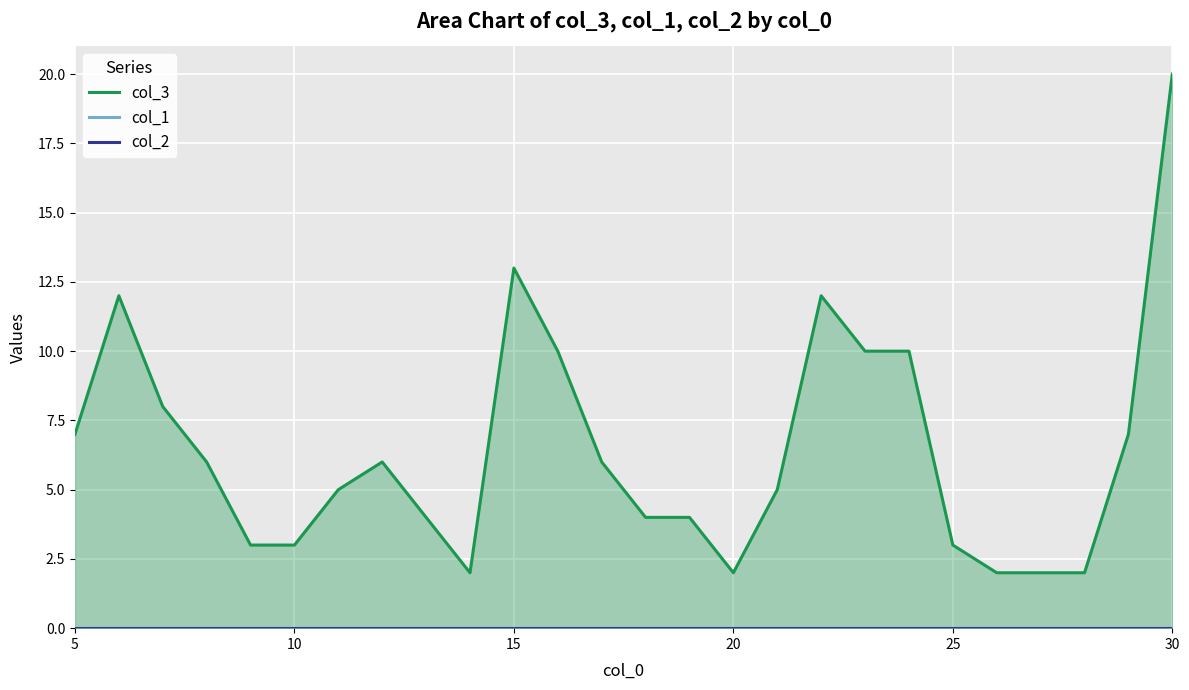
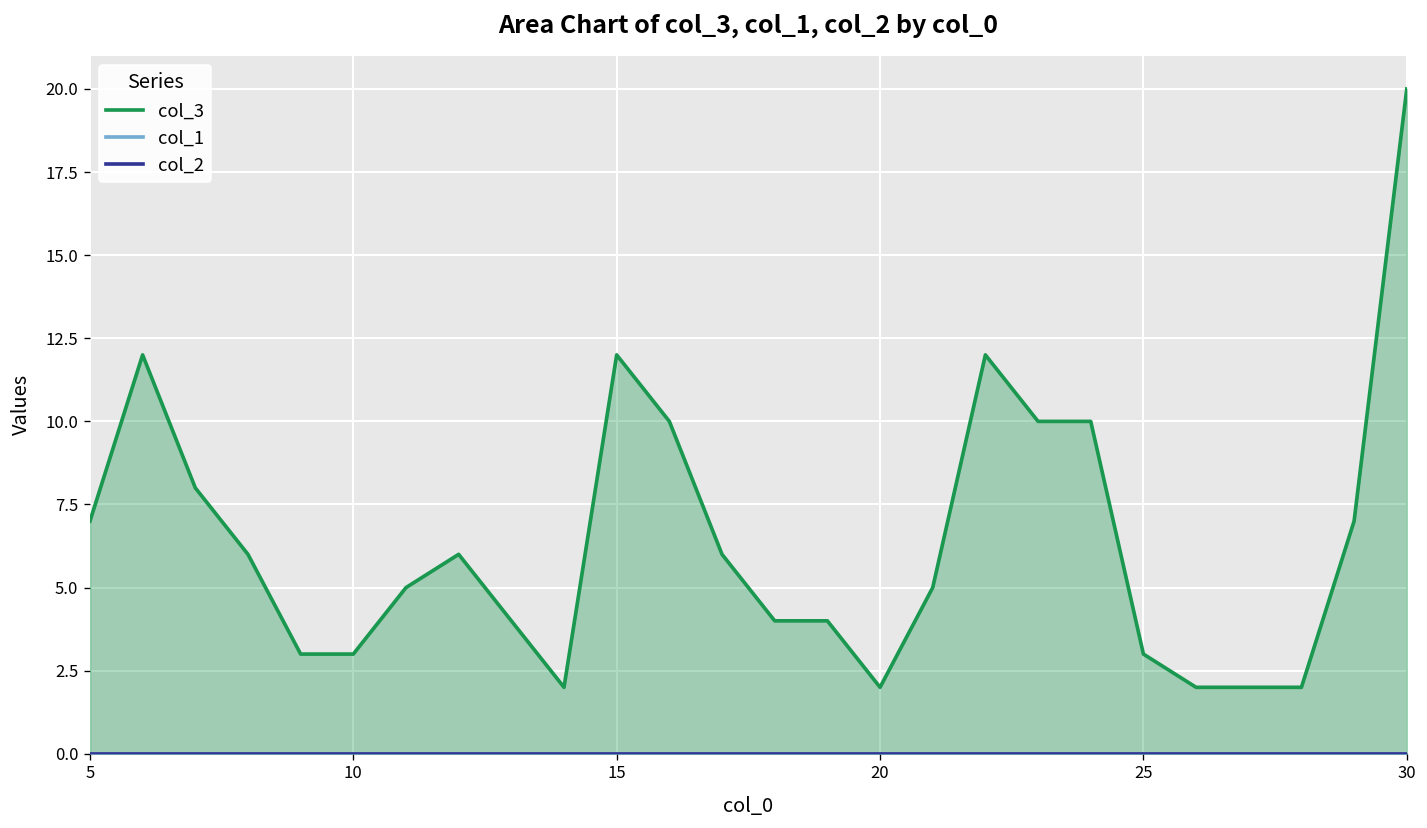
col_3, 15: 13 -> 12
